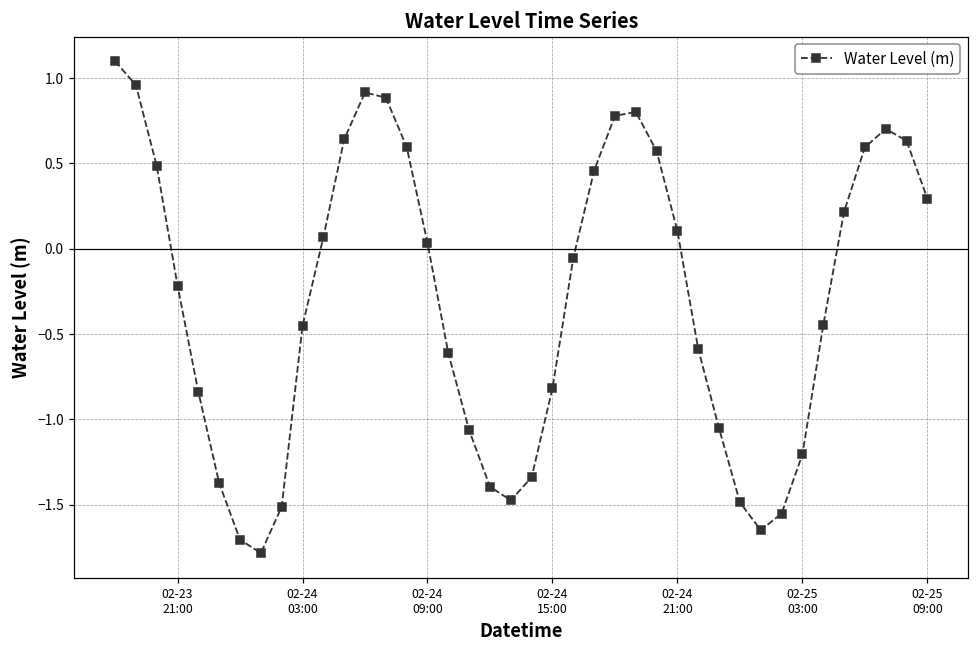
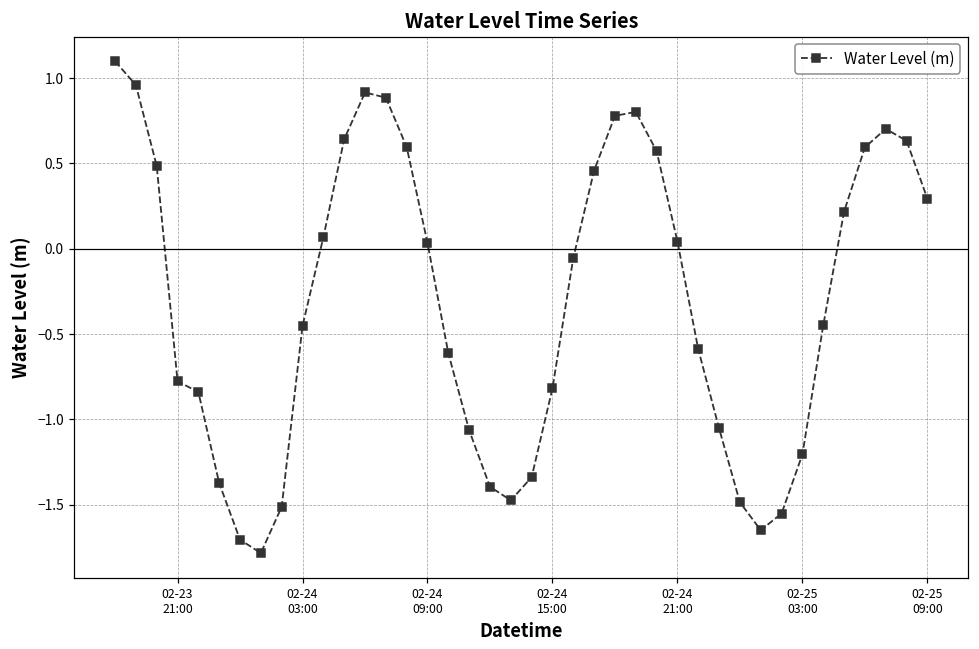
02-23 21:00: -0.22 -> -0.78
02-24 21:00: 0.10 -> 0.04
